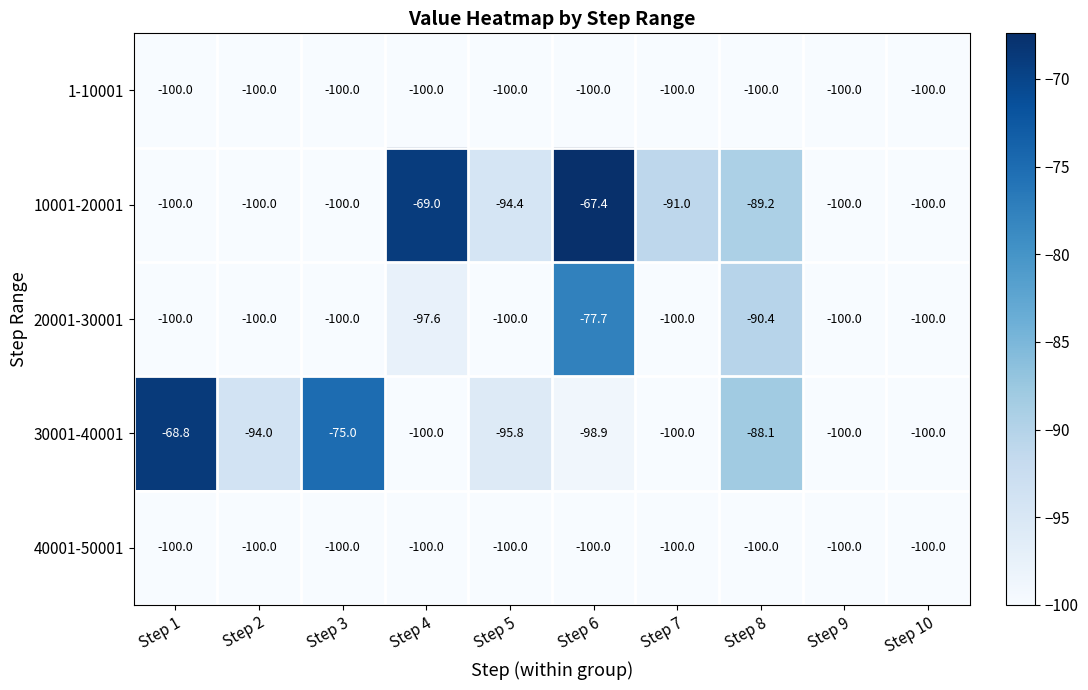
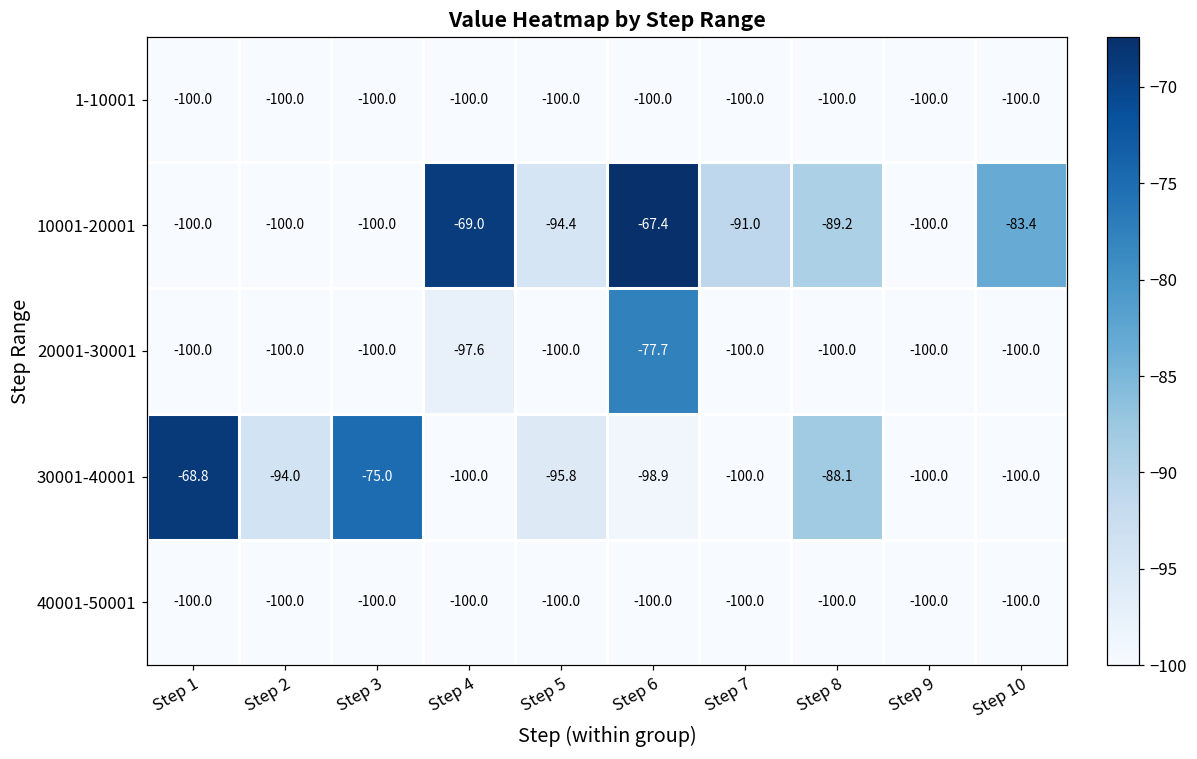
10001-20001, Step 10: -100.0 -> -83.4
20001-30001, Step 8: -90.4 -> -100.0
